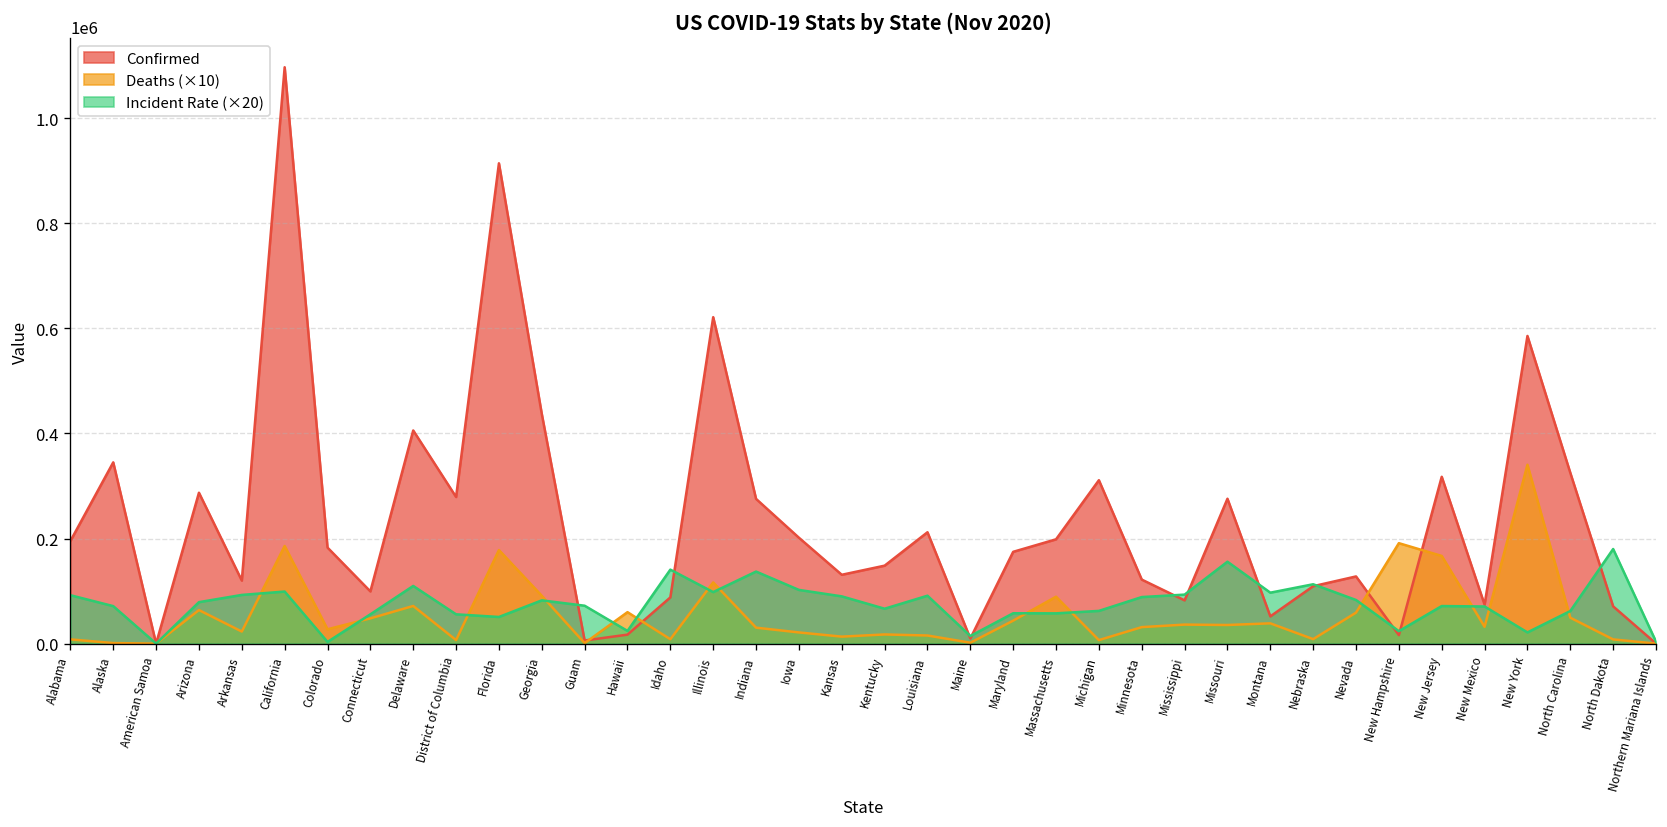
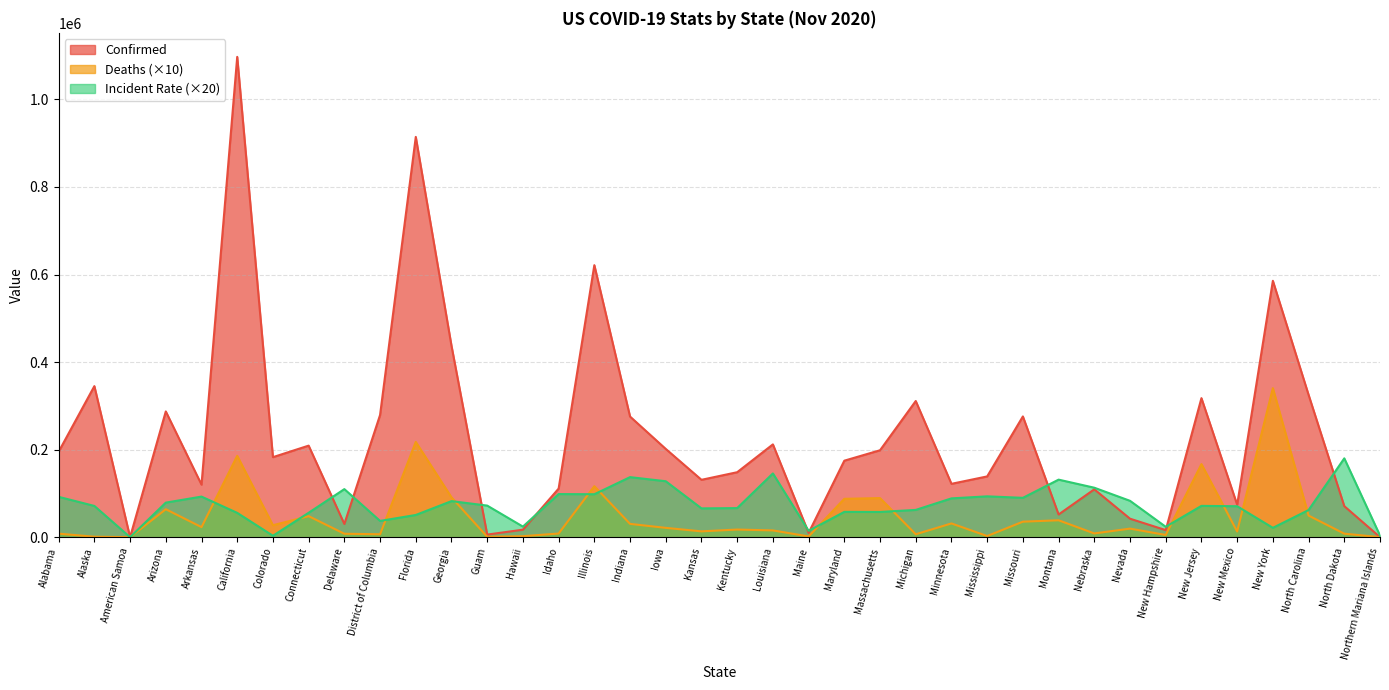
Incident Rate (×20), California: 100000 -> 60000
Confirmed, Connecticut: 100000 -> 210000
Confirmed, Delaware: 410000 -> 30000
Deaths (×10), Delaware: 70000 -> 10000
Incident Rate (×20), District of Columbia: 60000 -> 40000
Deaths (×10), Florida: 180000 -> 220000
Deaths (×10), Hawaii: 60000 -> 0
Confirmed, Idaho: 90000 -> 110000
Incident Rate (×20), Idaho: 140000 -> 100000
Incident Rate (×20), Iowa: 100000 -> 130000
Incident Rate (×20), Kansas: 90000 -> 70000
Incident Rate (×20), Louisiana: 90000 -> 150000
Deaths (×10), Maryland: 40000 -> 90000
Confirmed, Mississippi: 80000 -> 140000
Deaths (×10), Mississippi: 40000 -> 0
Incident Rate (×20), Missouri: 160000 -> 90000
Incident Rate (×20), Montana: 100000 -> 130000
Confirmed, Nevada: 130000 -> 40000
Deaths (×10), Nevada: 60000 -> 20000
Deaths (×10), New Hampshire: 190000 -> 10000
Deaths (×10), New Mexico: 30000 -> 10000
